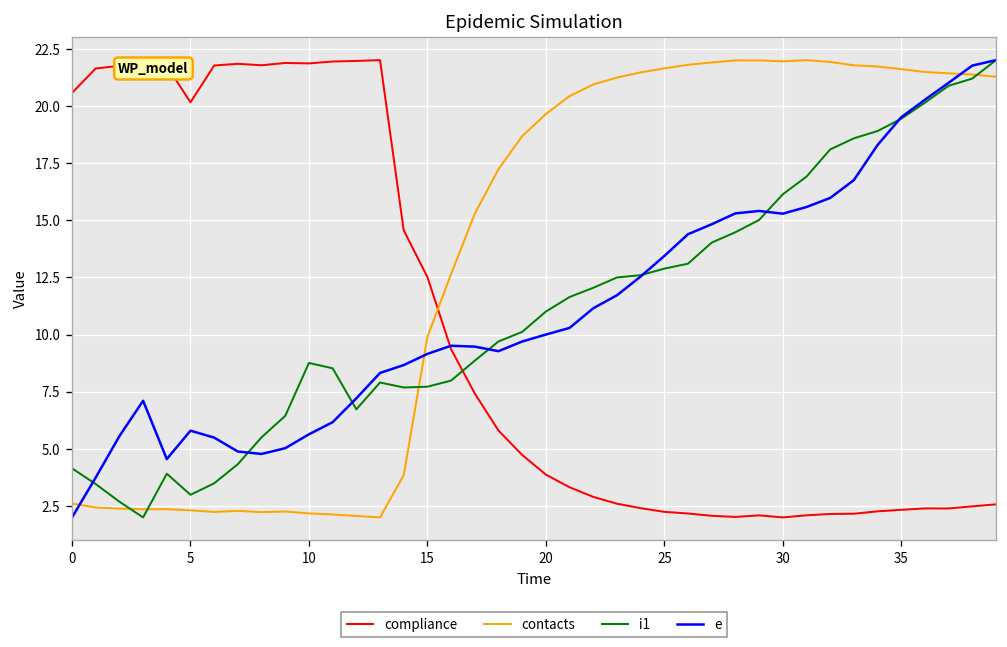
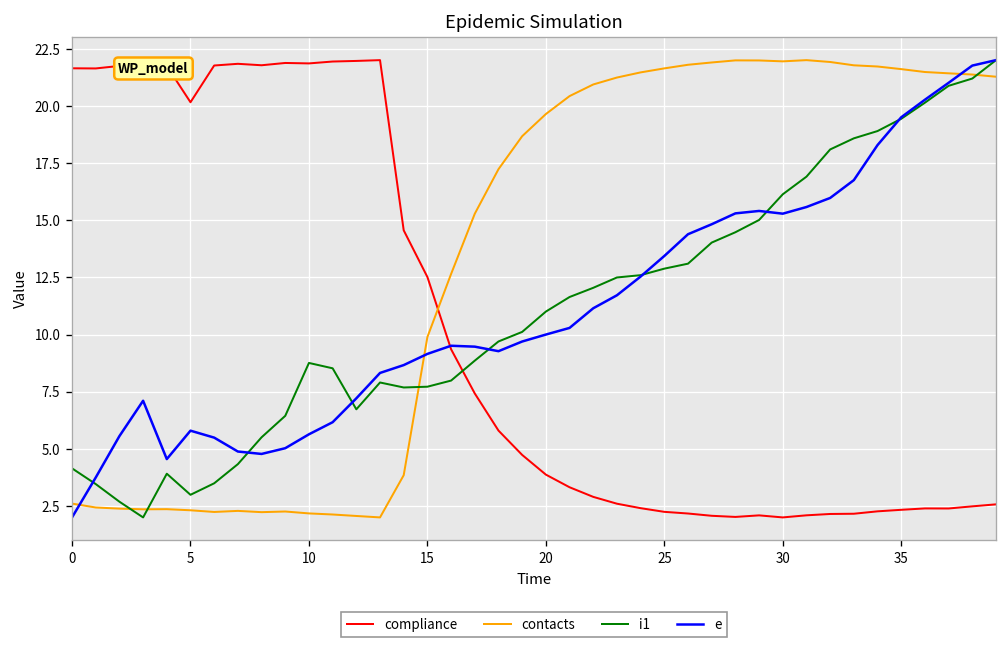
compliance, 0: 20.6 -> 21.6
